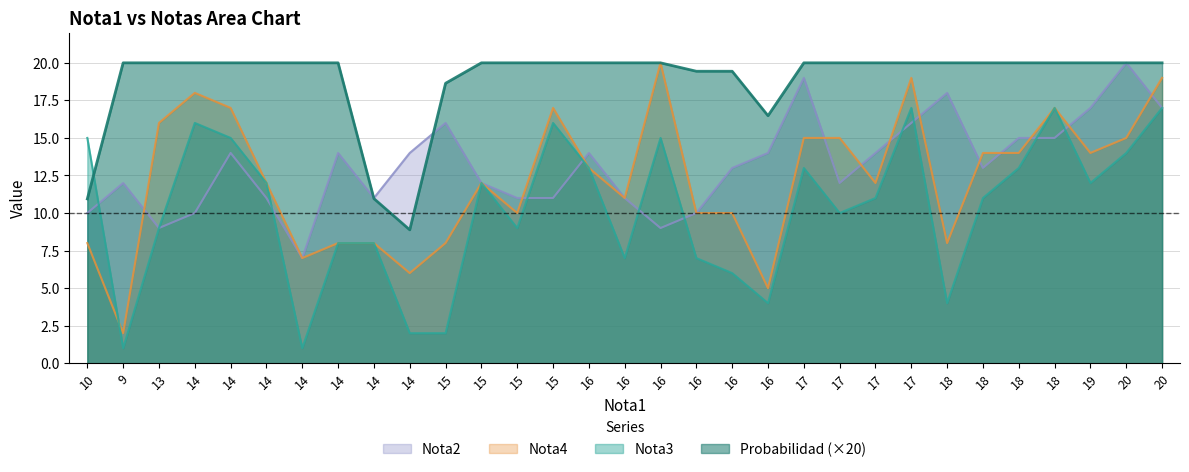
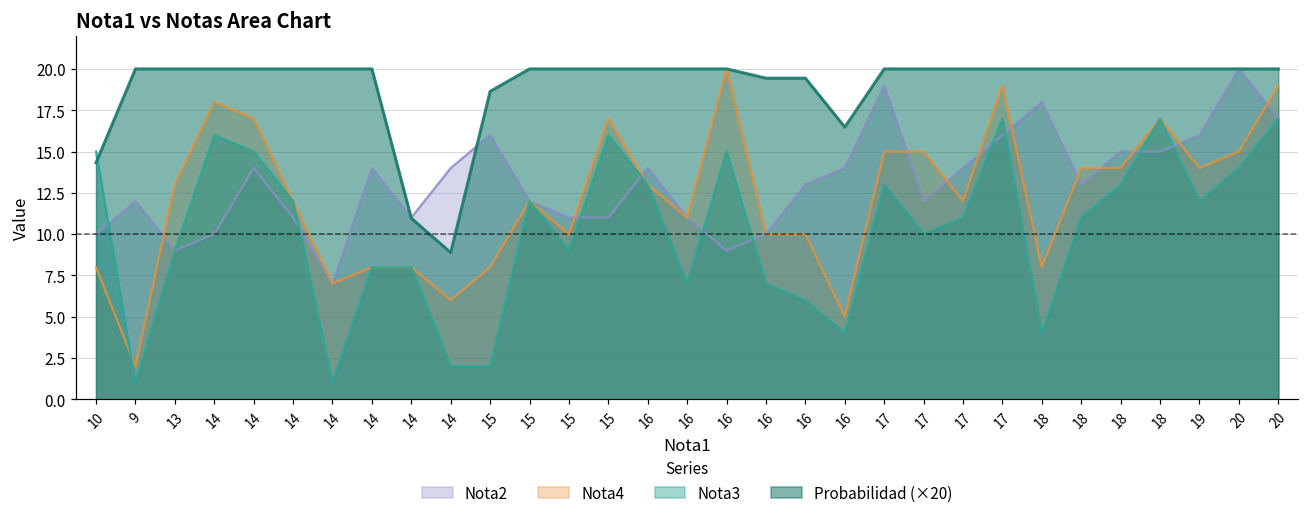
Probabilidad (×20), 10: 10.9 -> 14.3
Nota4, 13: 16 -> 13
Nota2, 19: 17 -> 16
